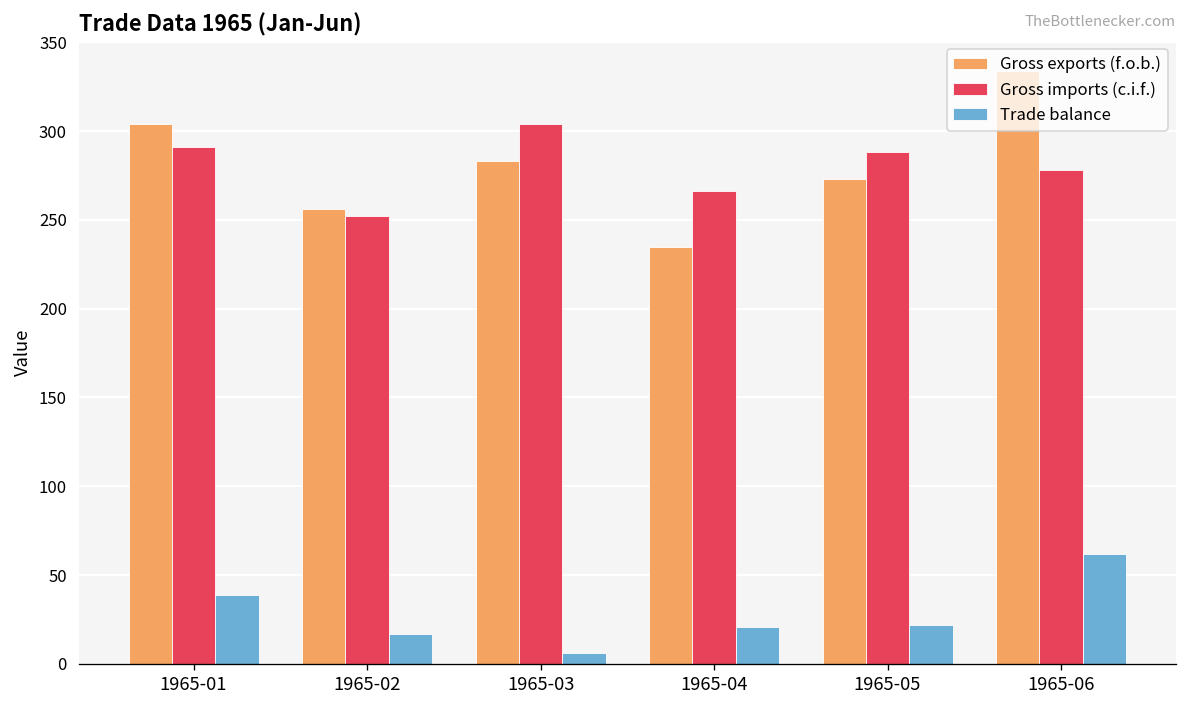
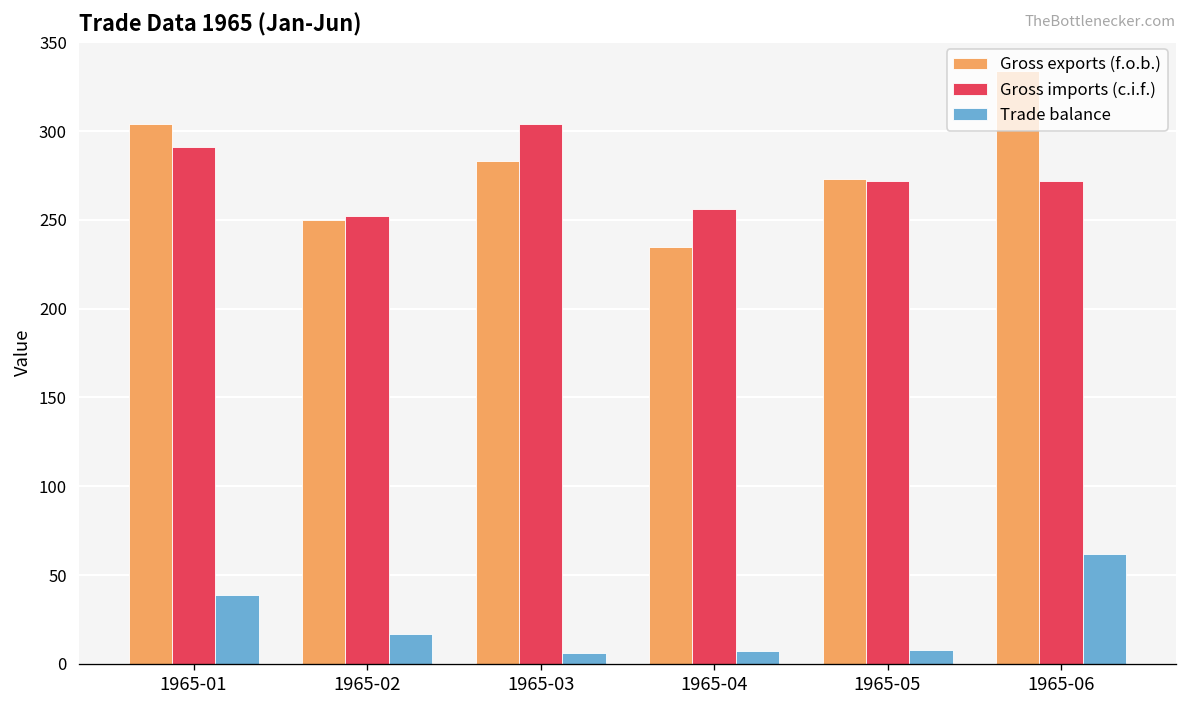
Gross exports (f.o.b.), 1965-02: 256 -> 250
Gross imports (c.i.f.), 1965-04: 266 -> 256
Trade balance, 1965-04: 21 -> 7
Gross imports (c.i.f.), 1965-05: 288 -> 272
Trade balance, 1965-05: 22 -> 8
Gross imports (c.i.f.), 1965-06: 278 -> 272
